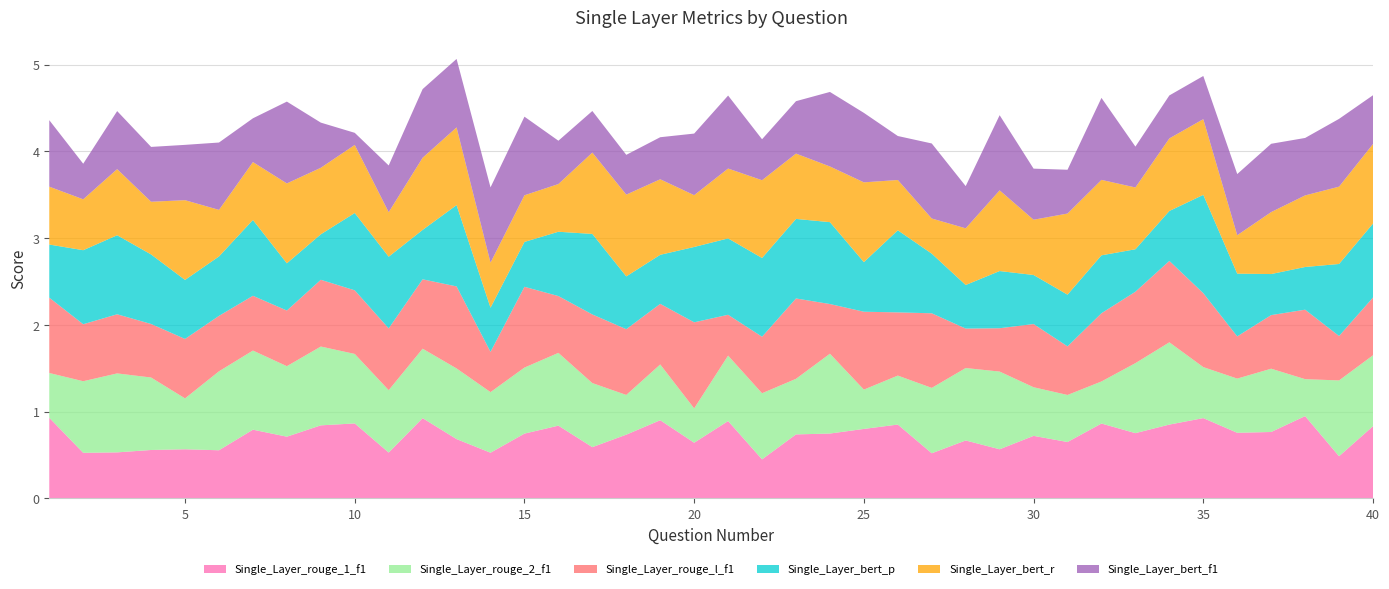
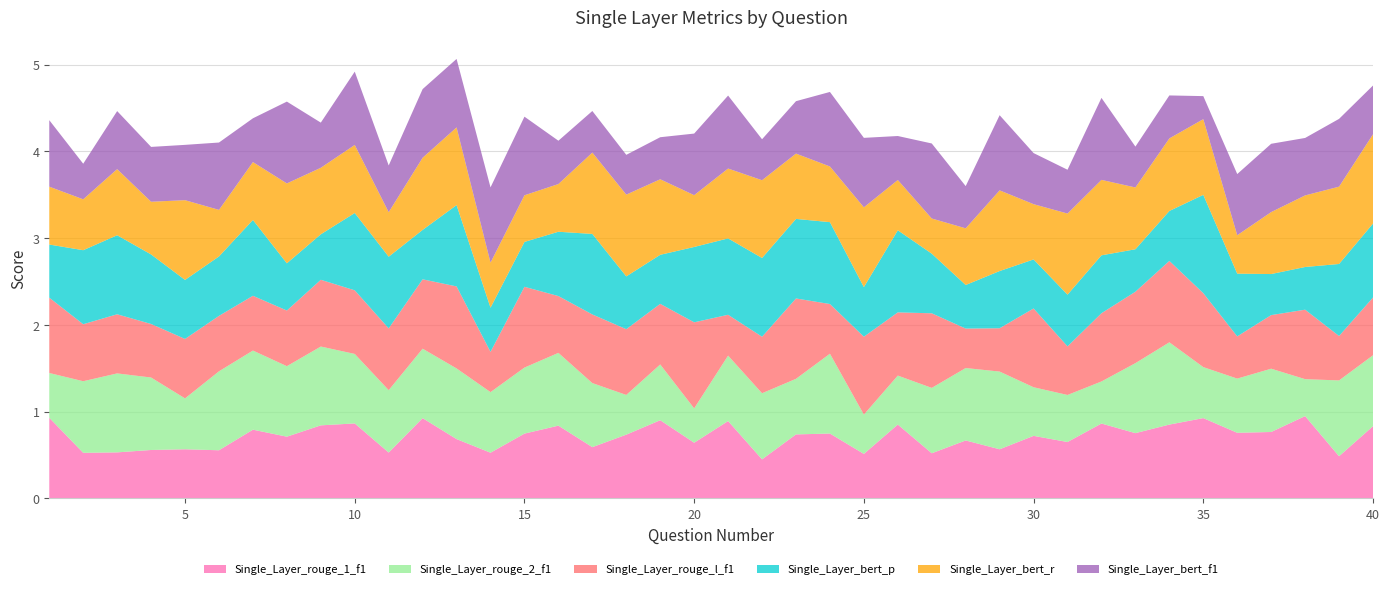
Single_Layer_bert_f1, 10: 0.1 -> 0.8
Single_Layer_rouge_1_f1, 25: 0.8 -> 0.5
Single_Layer_rouge_l_f1, 30: 0.7 -> 0.9
Single_Layer_bert_f1, 35: 0.5 -> 0.3
Single_Layer_bert_r, 40: 0.9 -> 1.0
